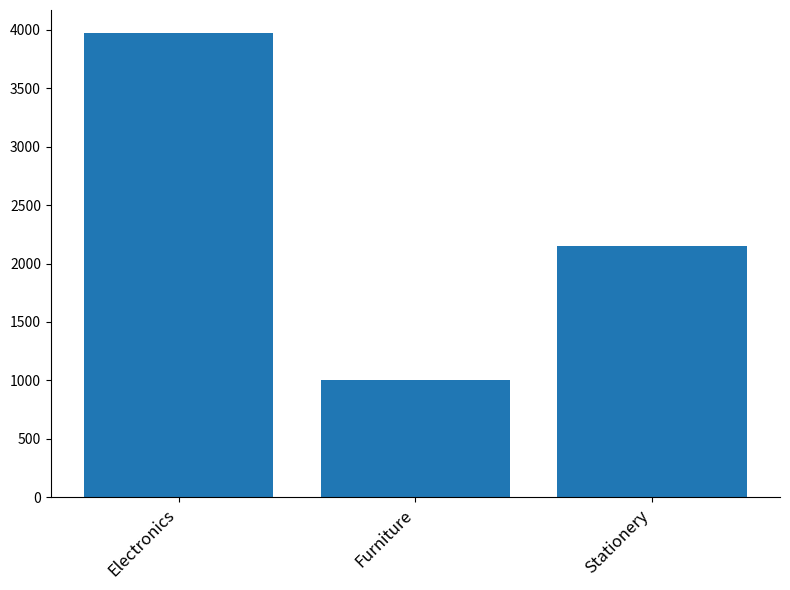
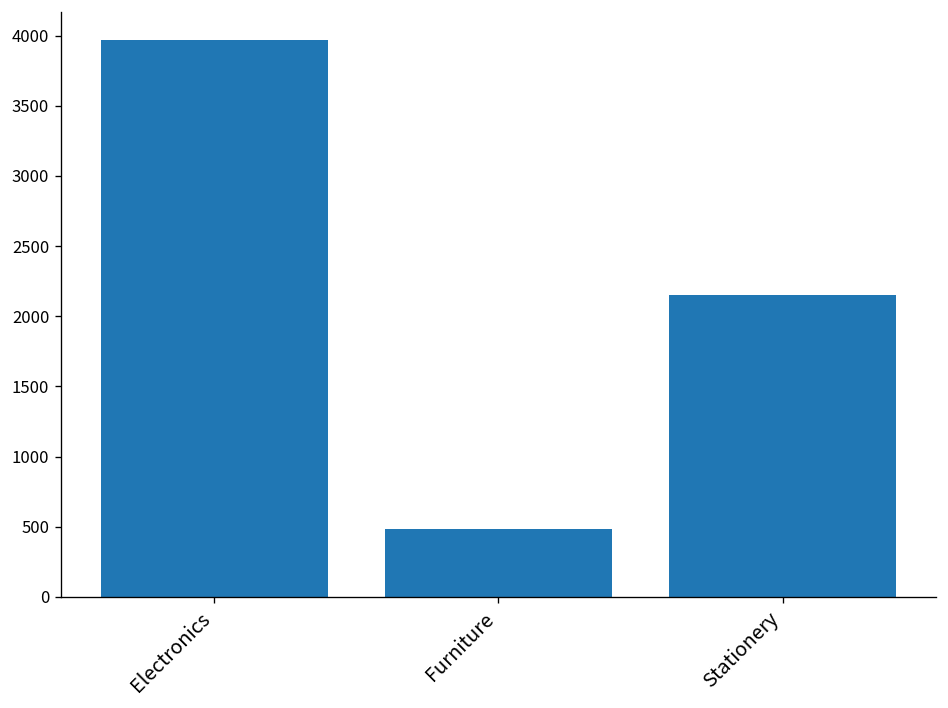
Furniture: 1010 -> 480
